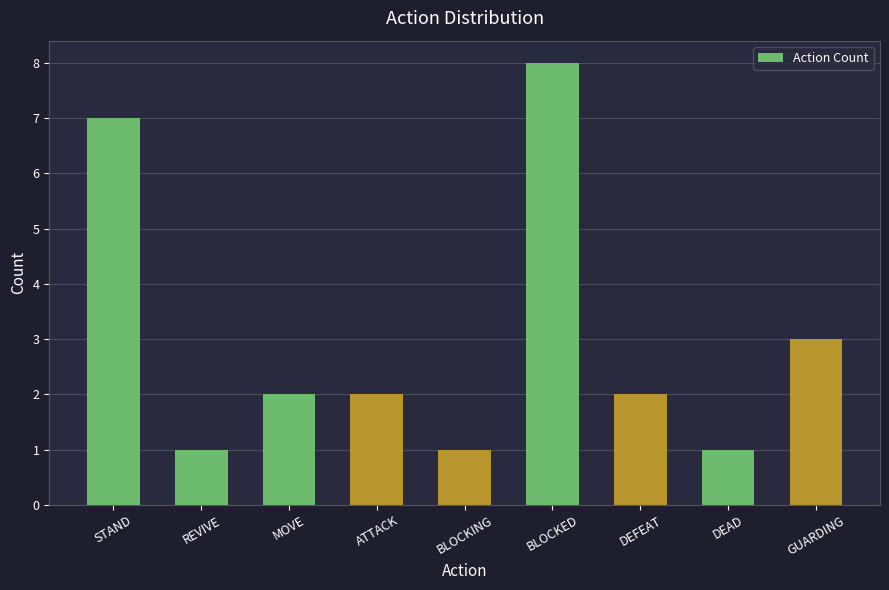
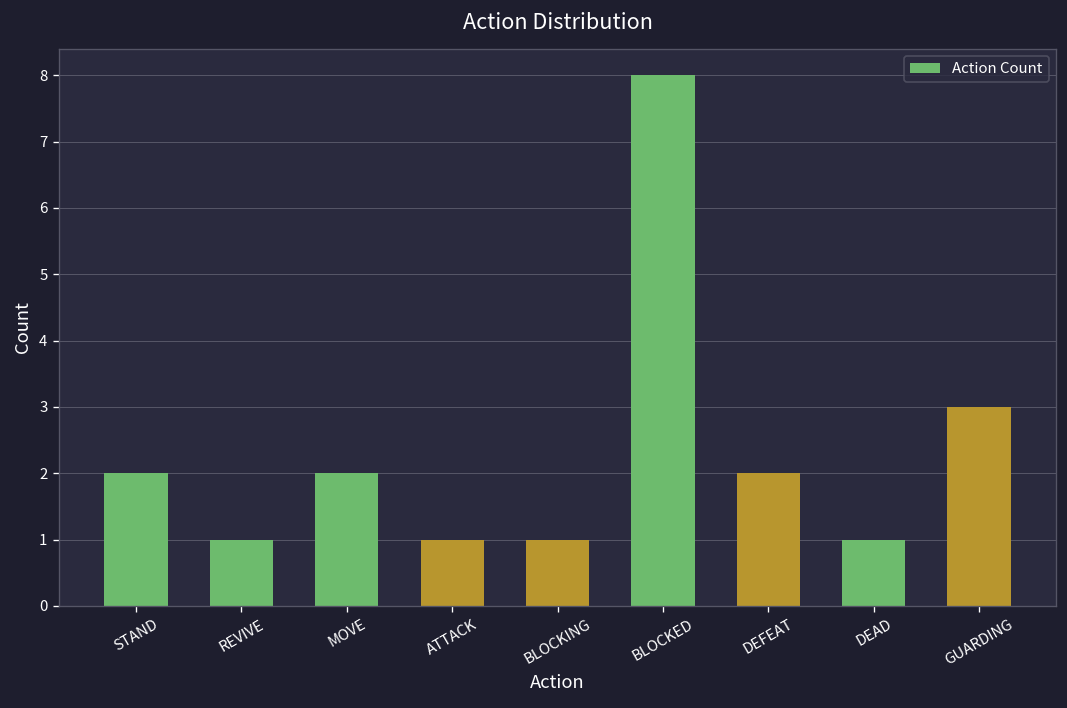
STAND: 7 -> 2
ATTACK: 2 -> 1
